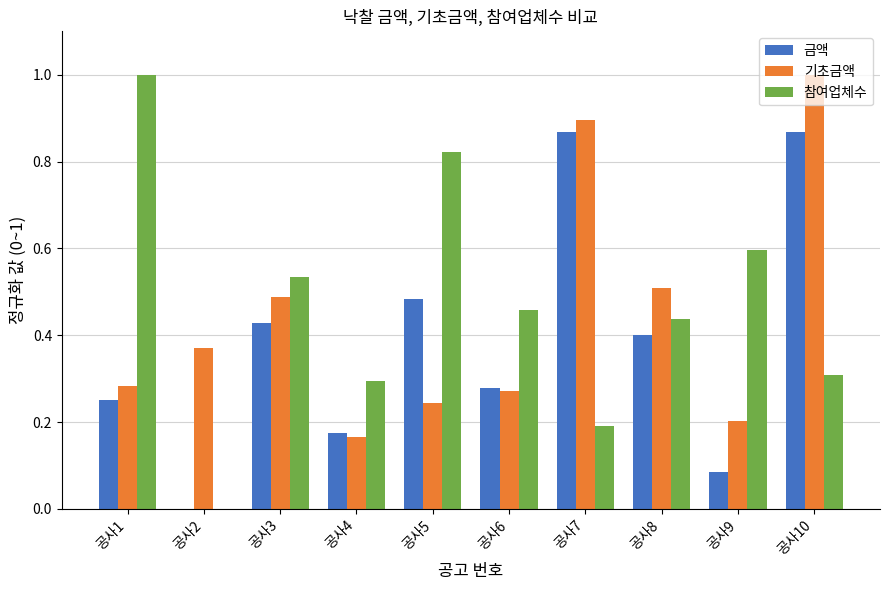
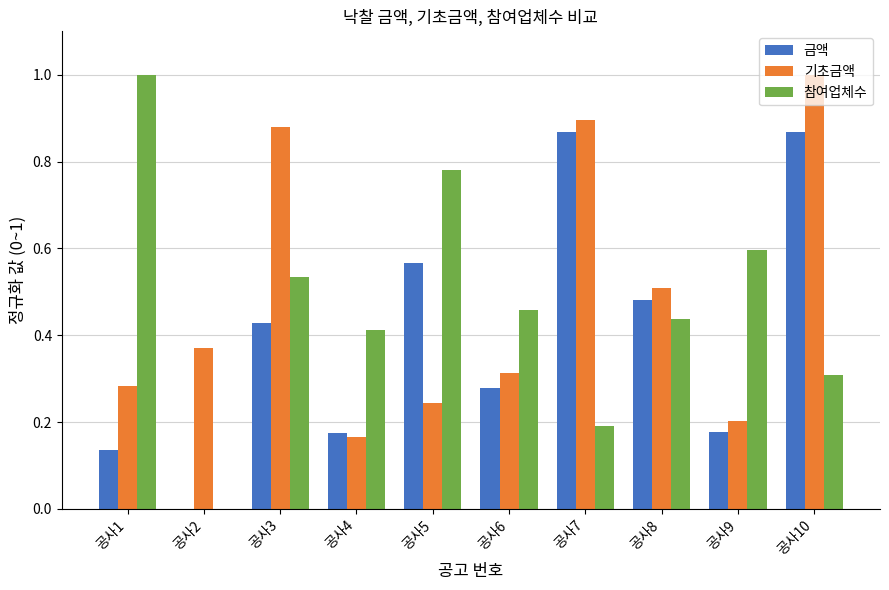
금액, 공사1: 0.25 -> 0.13
기초금액, 공사3: 0.49 -> 0.88
참여업체수, 공사4: 0.29 -> 0.41
금액, 공사5: 0.48 -> 0.57
참여업체수, 공사5: 0.82 -> 0.78
기초금액, 공사6: 0.27 -> 0.31
금액, 공사8: 0.40 -> 0.48
금액, 공사9: 0.09 -> 0.18
